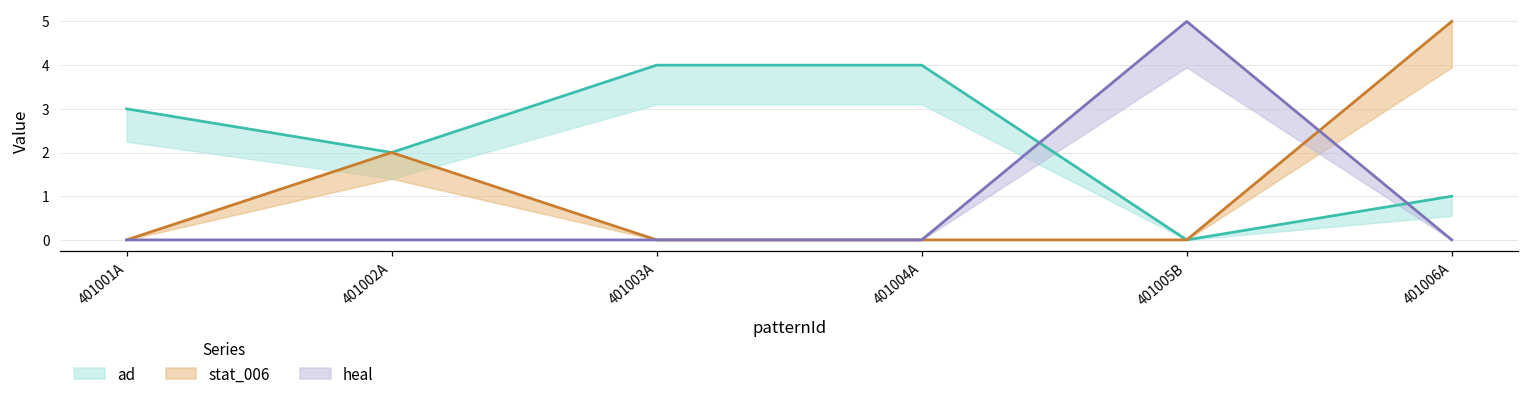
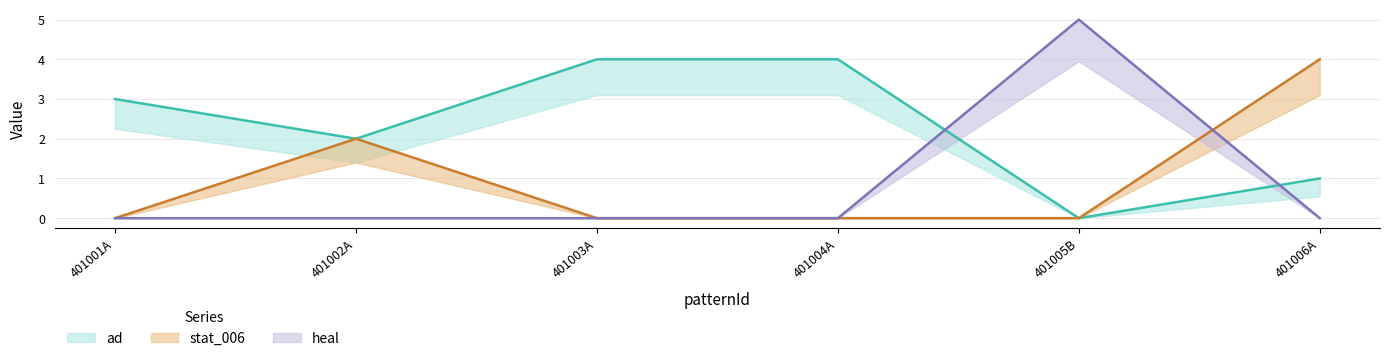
stat_006, 401006A: 5 -> 4
